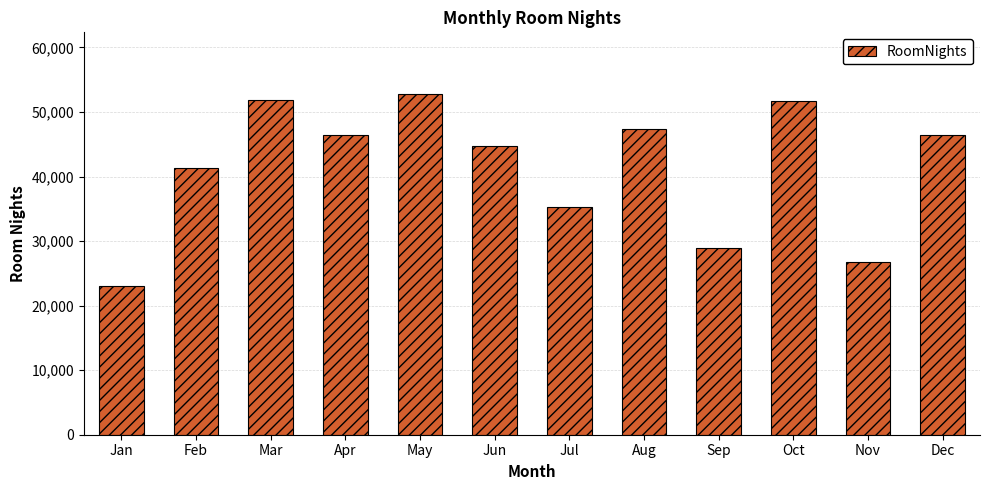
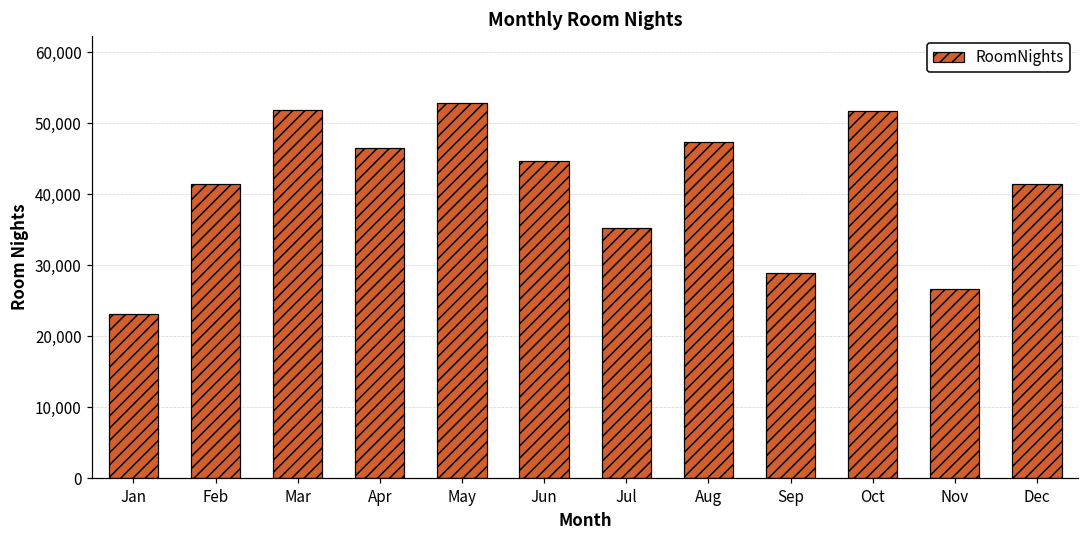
Dec: 46,000 -> 41,000
